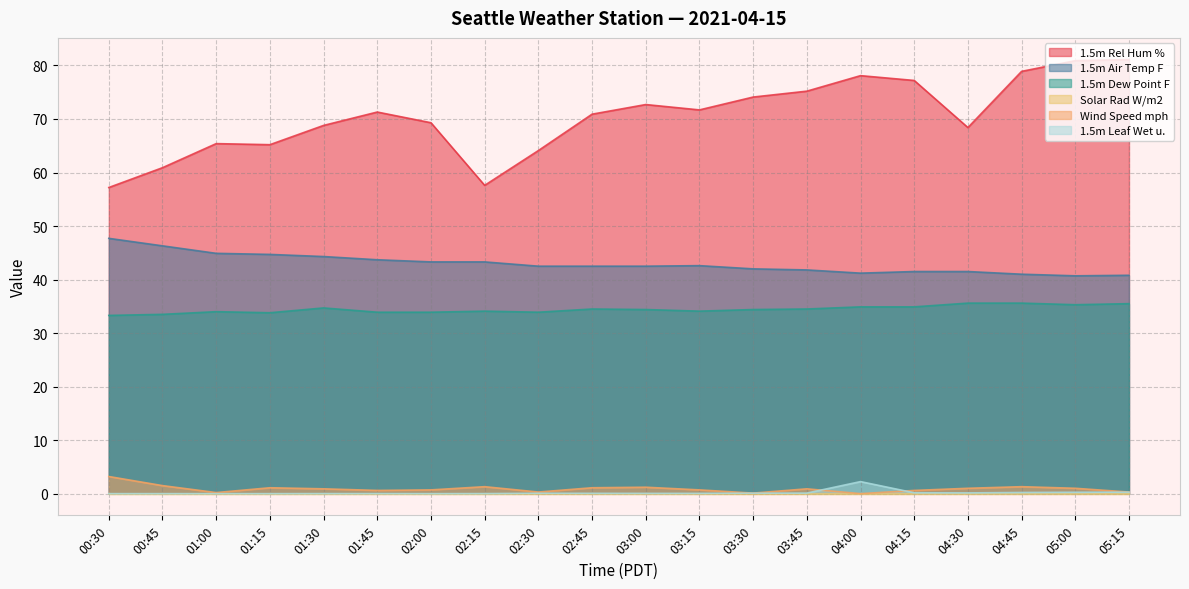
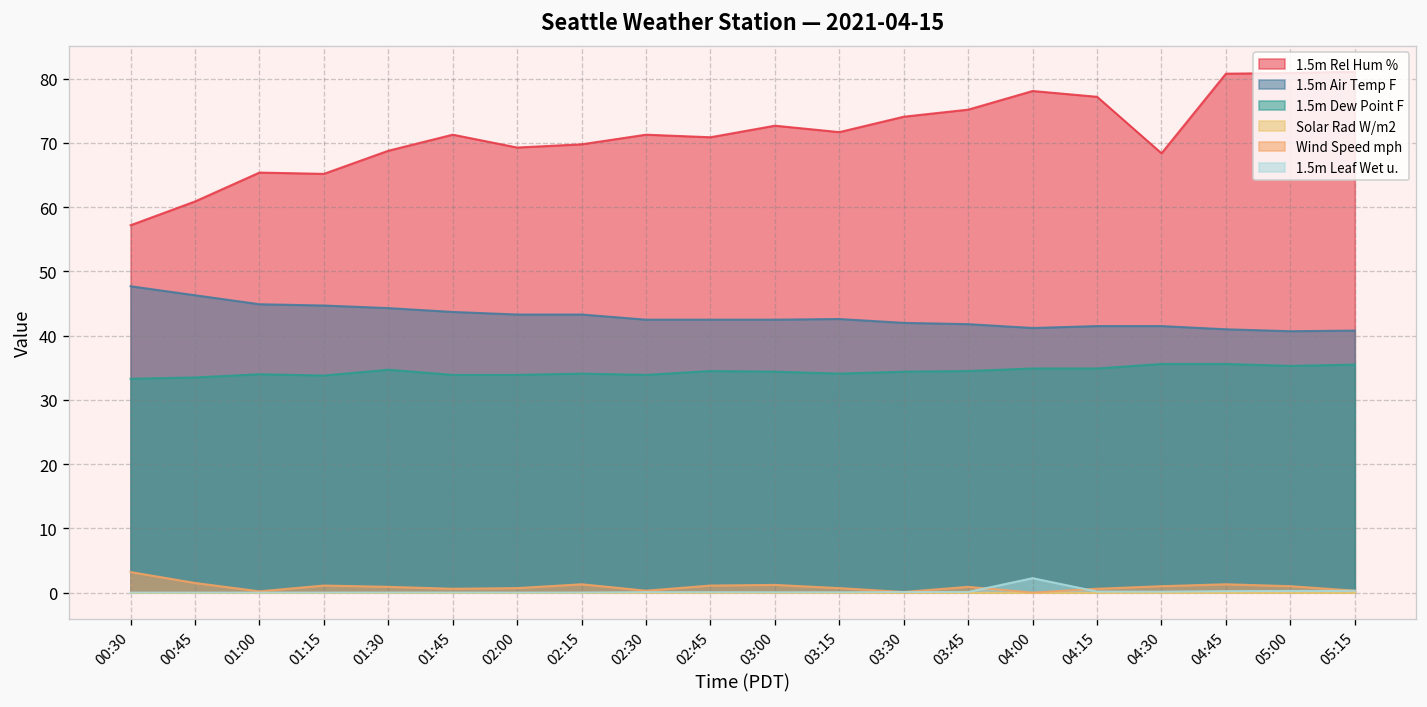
1.5m Rel Hum %, 02:15: 58 -> 70
1.5m Rel Hum %, 02:30: 64 -> 71
1.5m Rel Hum %, 04:45: 79 -> 81
